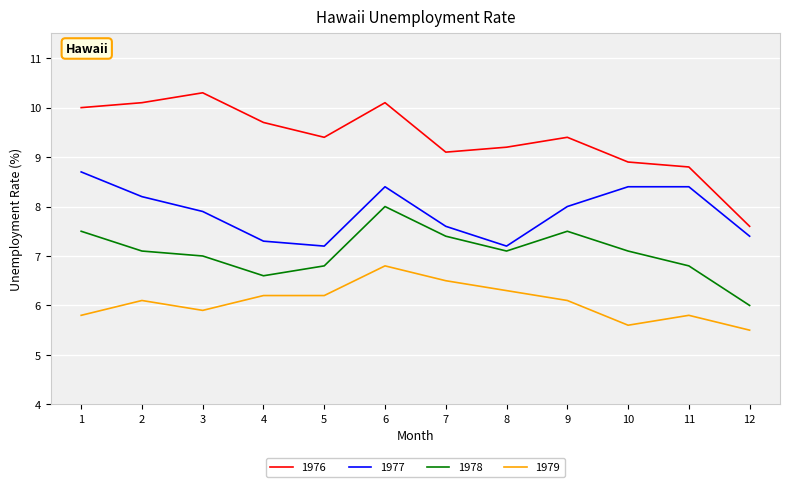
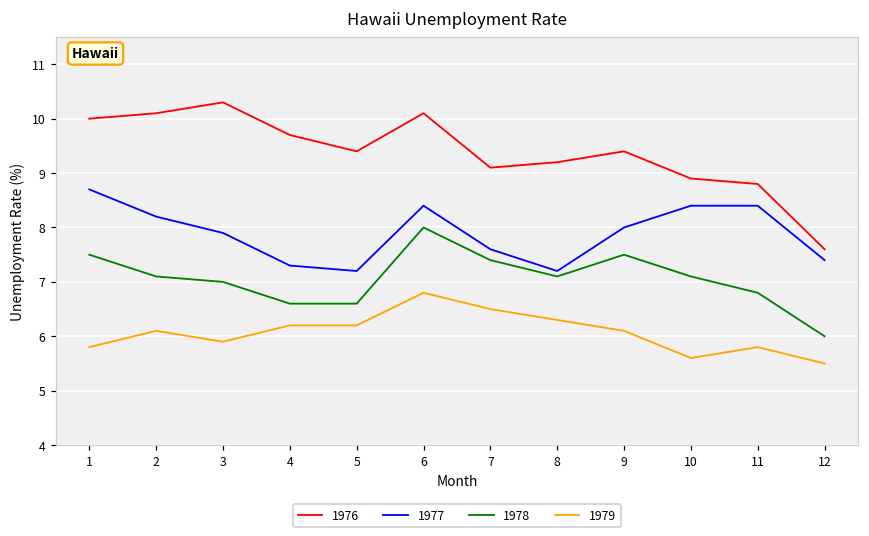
1978, 5: 6.8 -> 6.6
